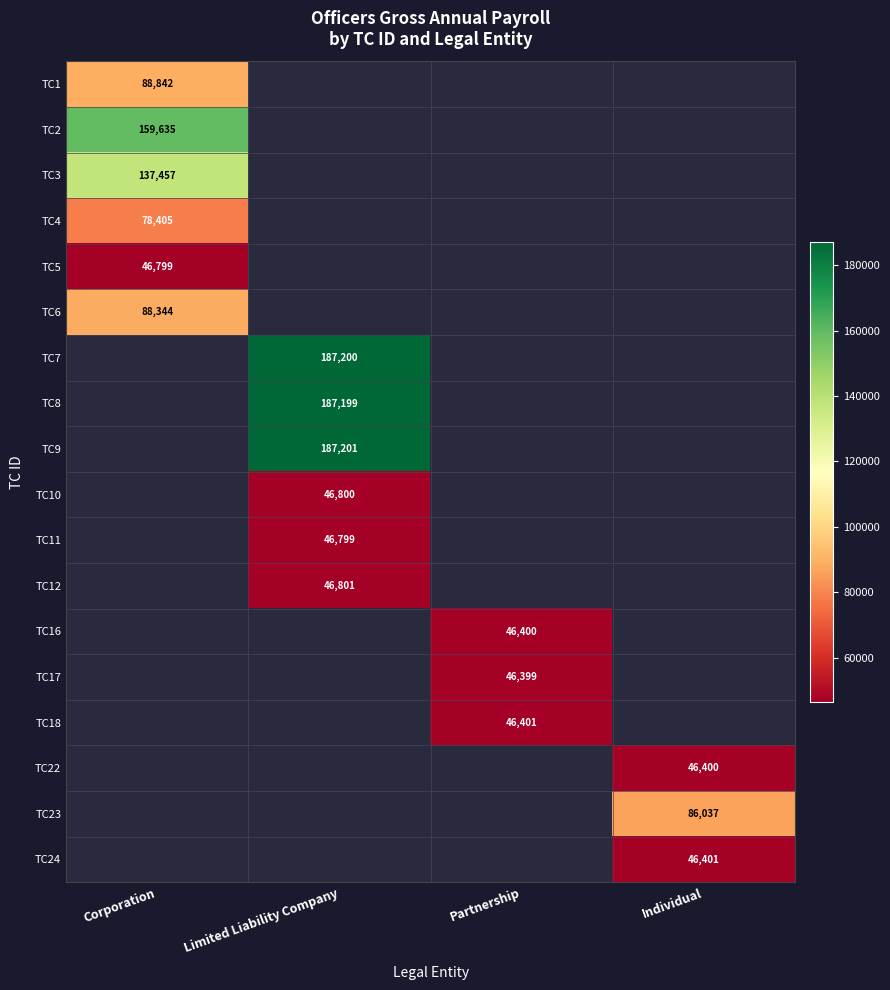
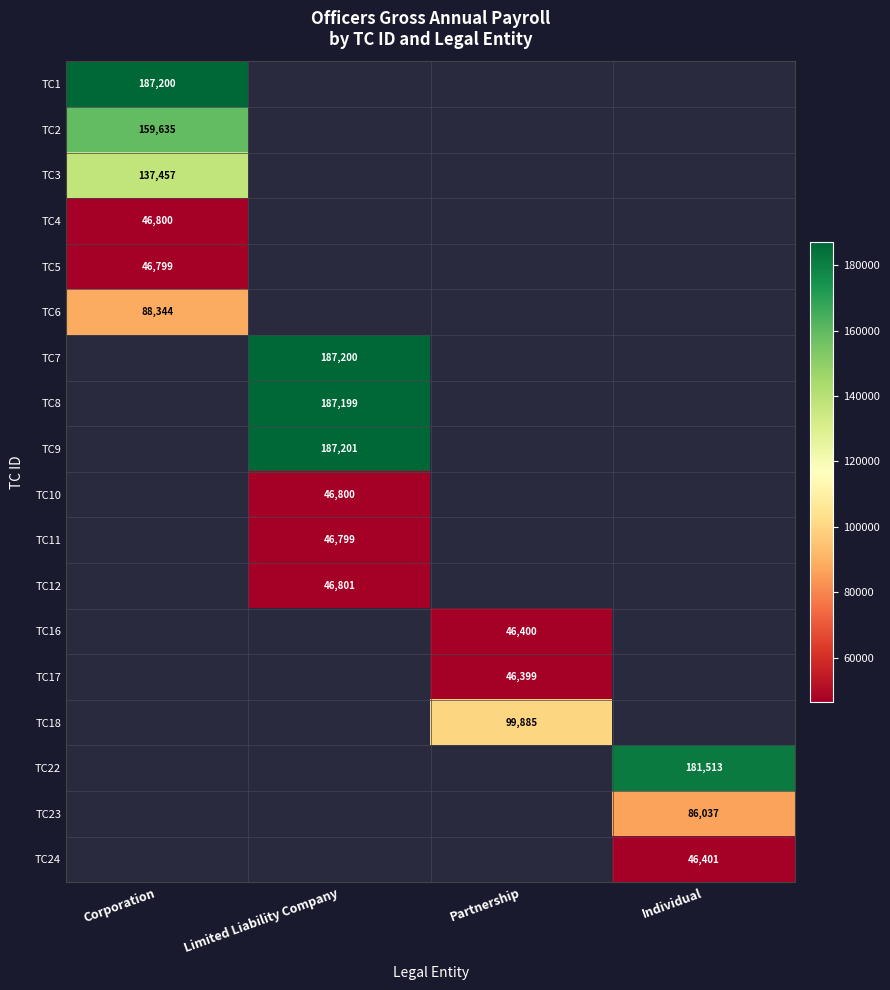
TC1, Corporation: 88,842 -> 187,200
TC4, Corporation: 78,405 -> 46,800
TC18, Partnership: 46,401 -> 99,885
TC22, Individual: 46,400 -> 181,513
